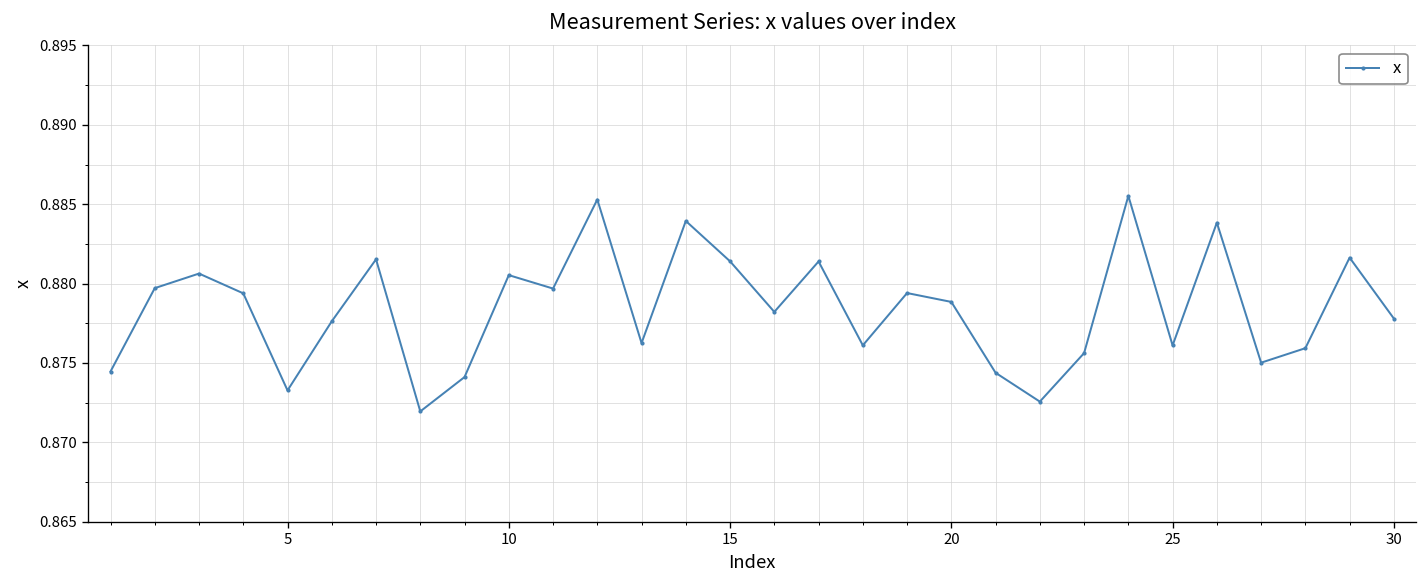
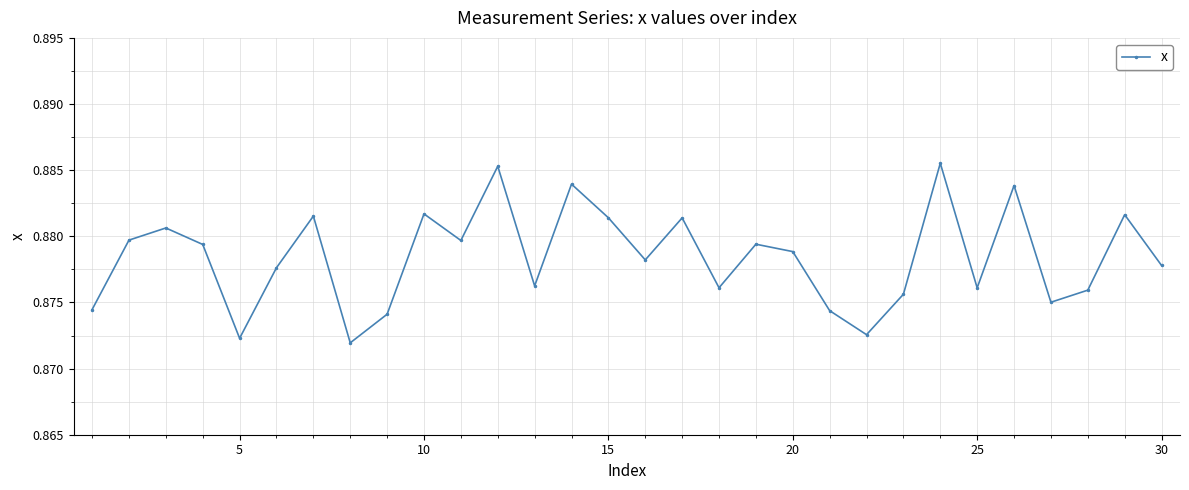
5: 0.8733 -> 0.8723
10: 0.8805 -> 0.8817
